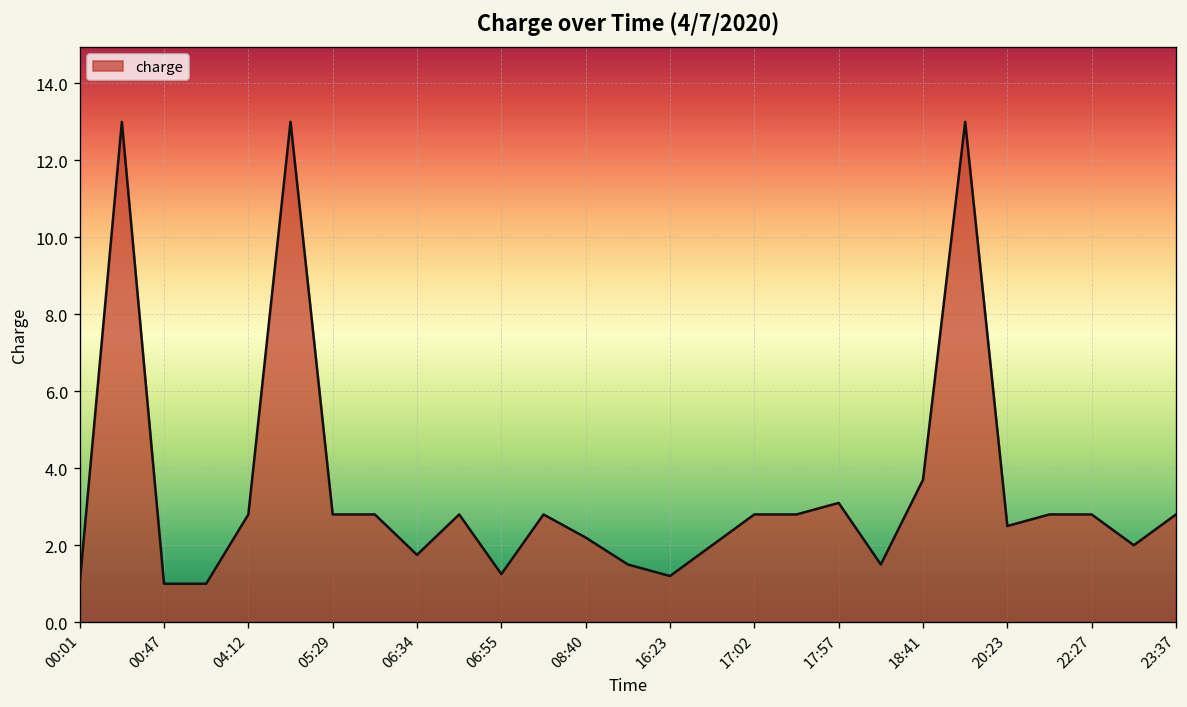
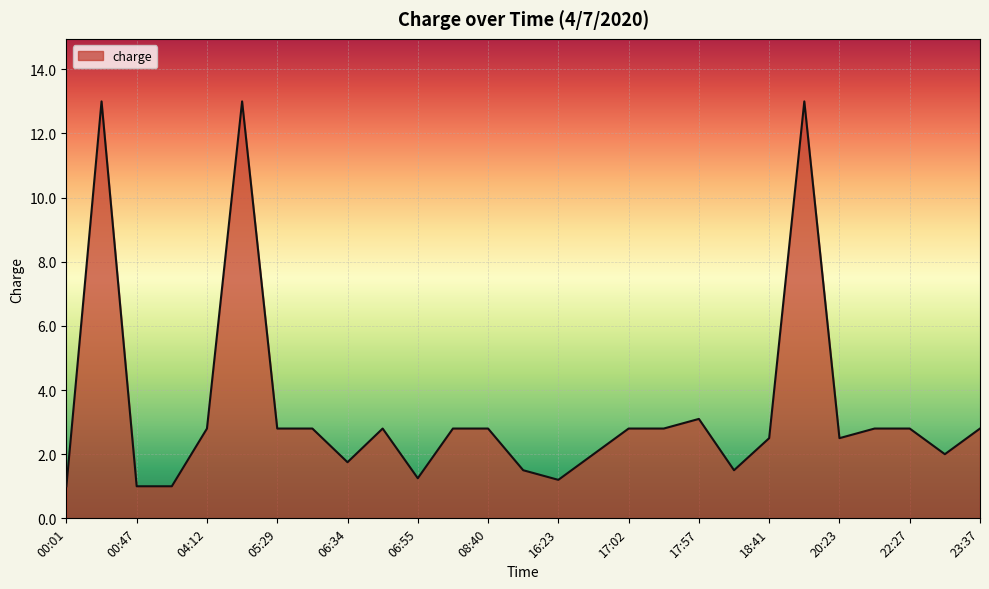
08:40: 2.2 -> 2.8
18:41: 3.7 -> 2.5
